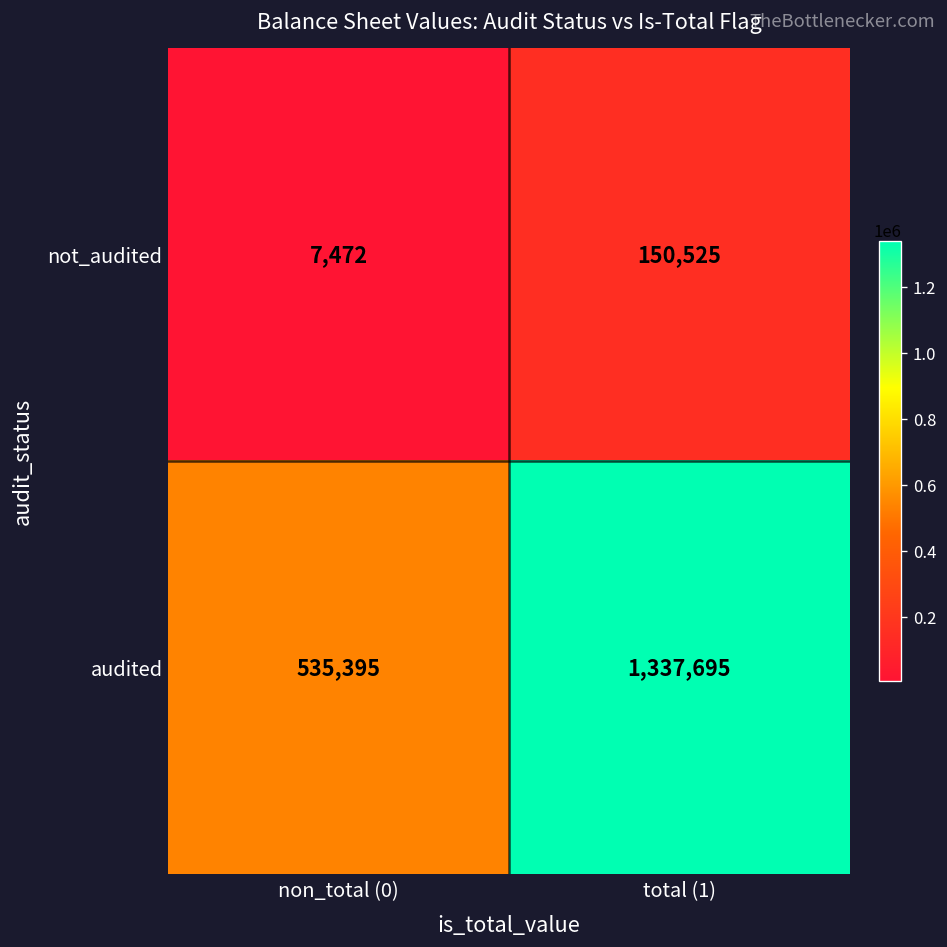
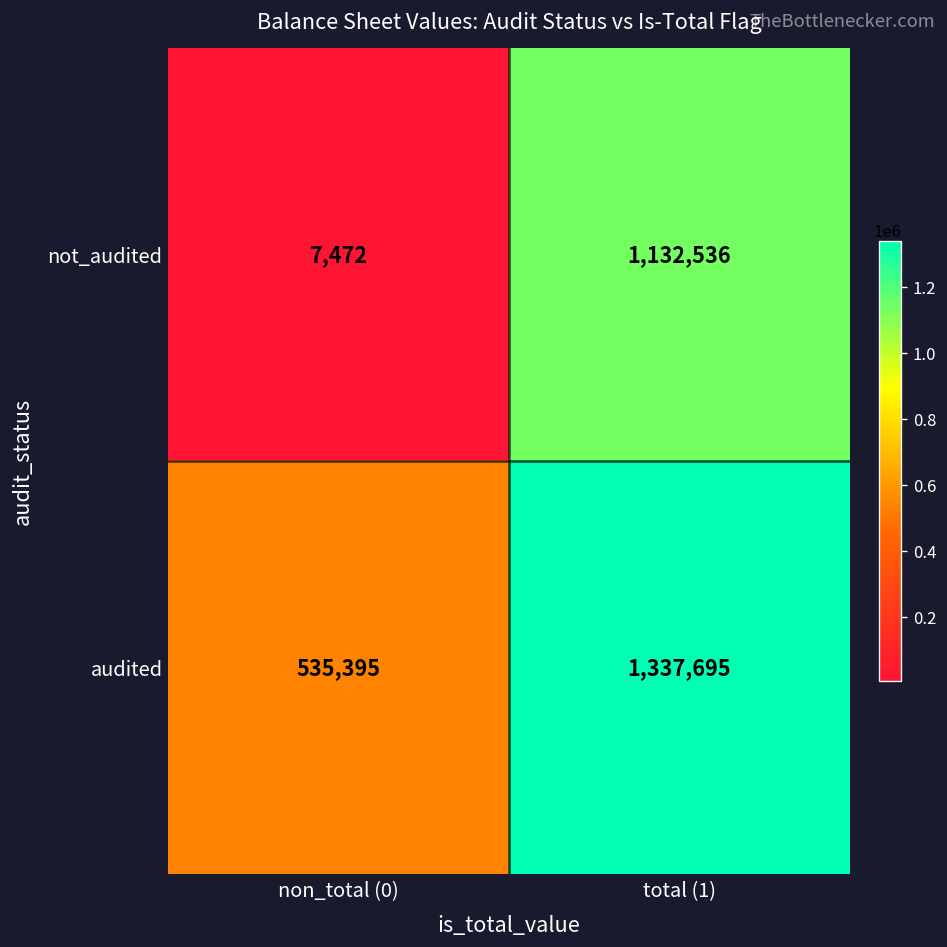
not_audited, total (1): 150,525 -> 1,132,536
